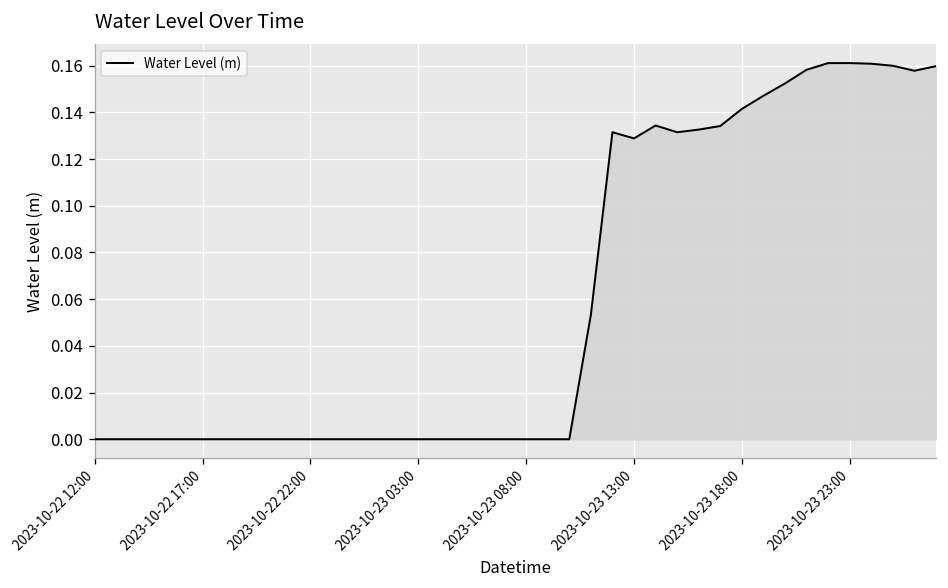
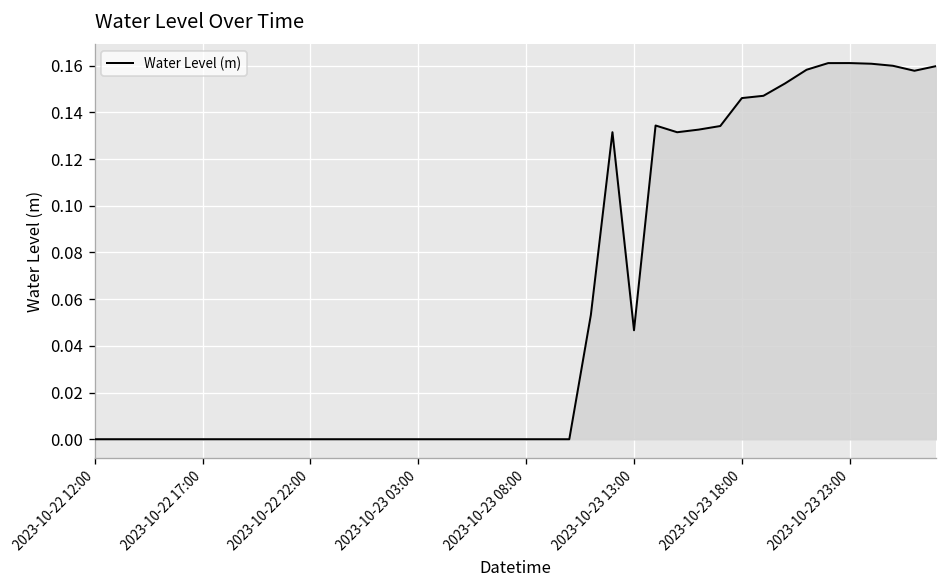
2023-10-23 13:00: 0.129 -> 0.047
2023-10-23 18:00: 0.141 -> 0.146
